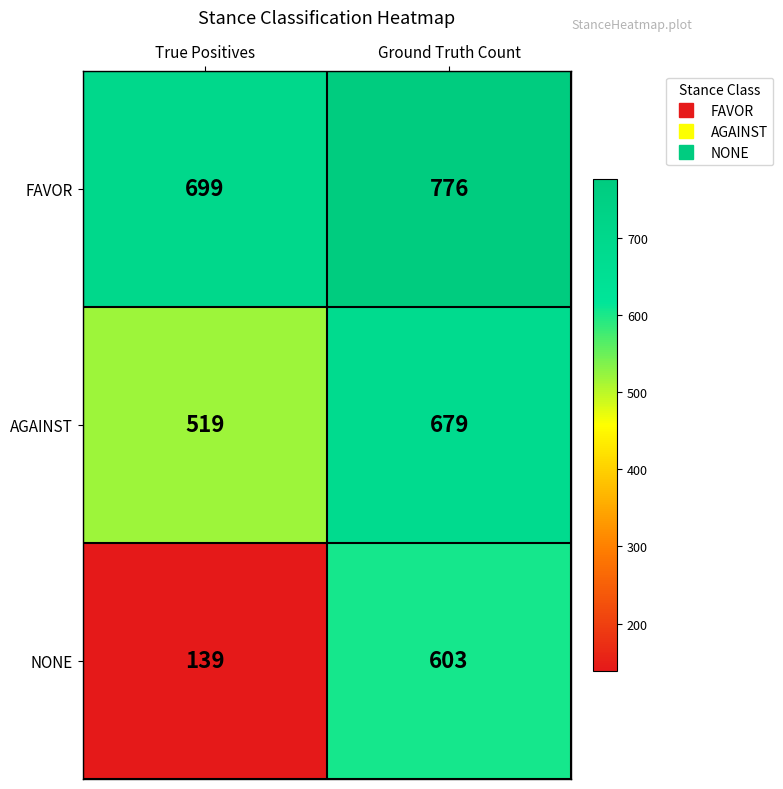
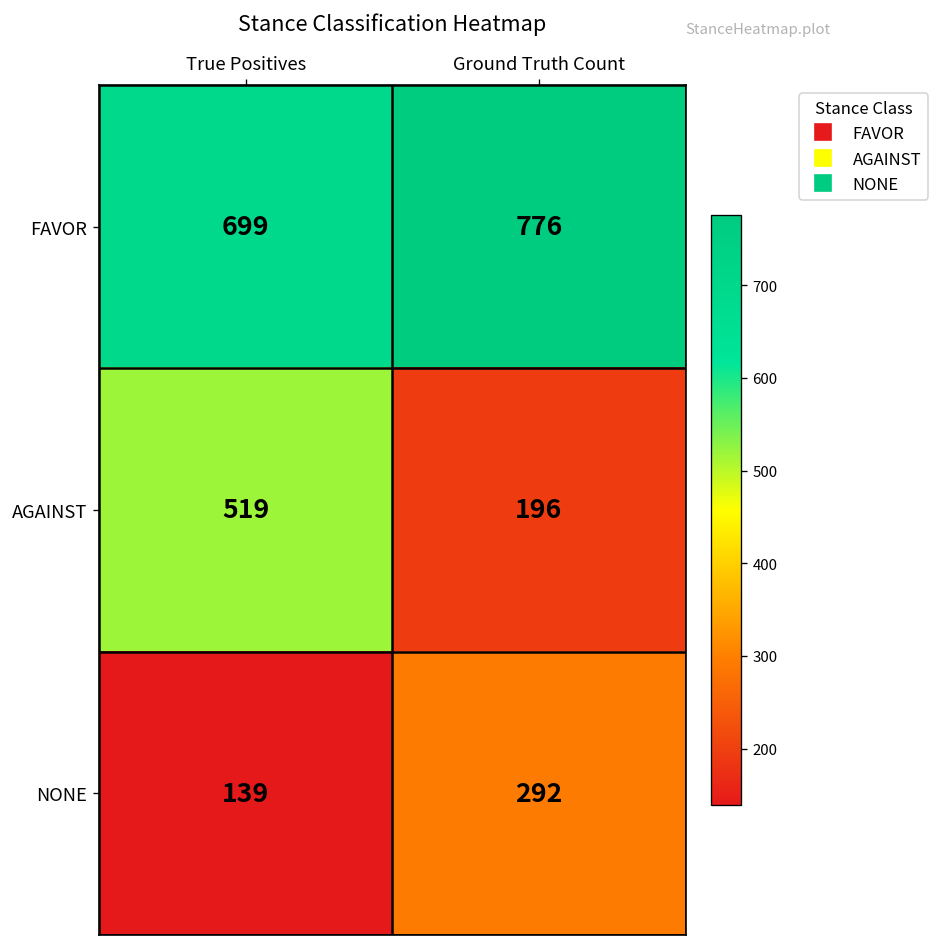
AGAINST, Ground Truth Count: 679 -> 196
NONE, Ground Truth Count: 603 -> 292
